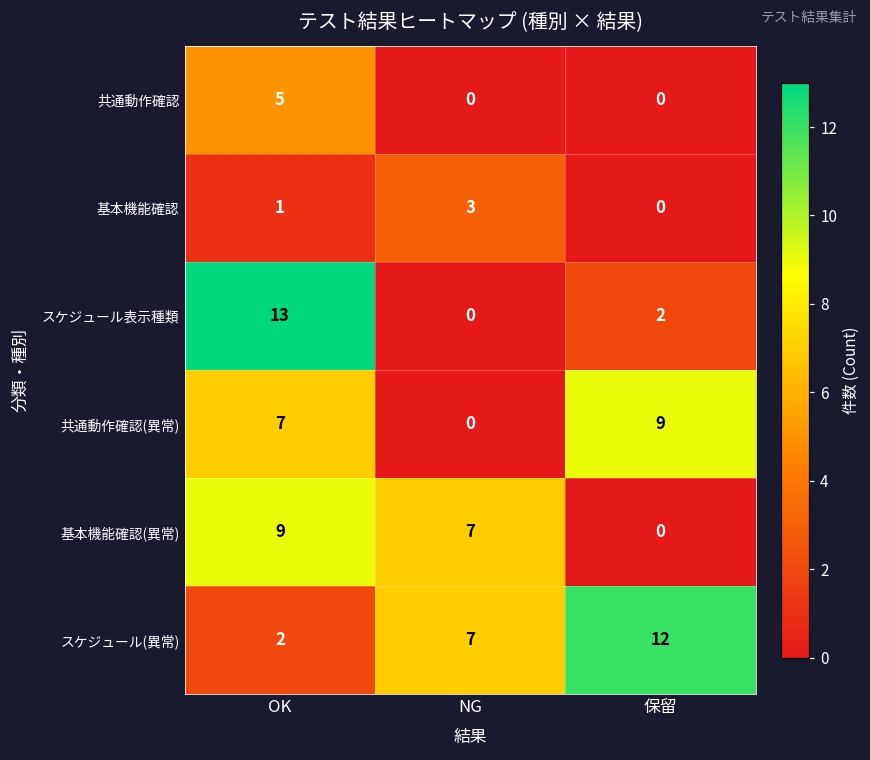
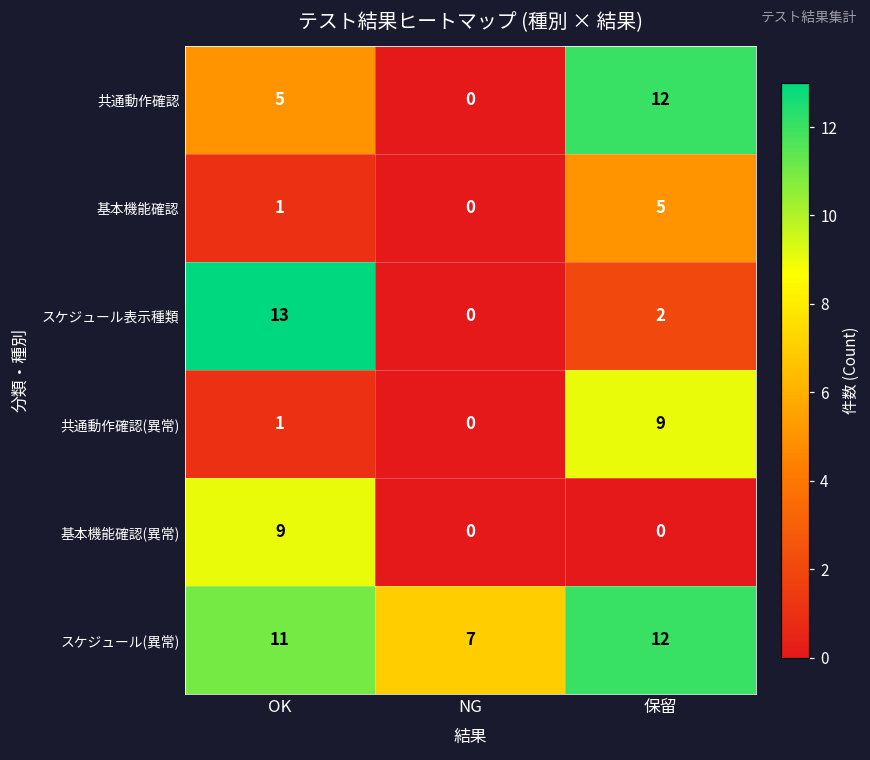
共通動作確認, 保留: 0 -> 12
基本機能確認, NG: 3 -> 0
基本機能確認, 保留: 0 -> 5
共通動作確認(異常), OK: 7 -> 1
基本機能確認(異常), NG: 7 -> 0
スケジュール(異常), OK: 2 -> 11
